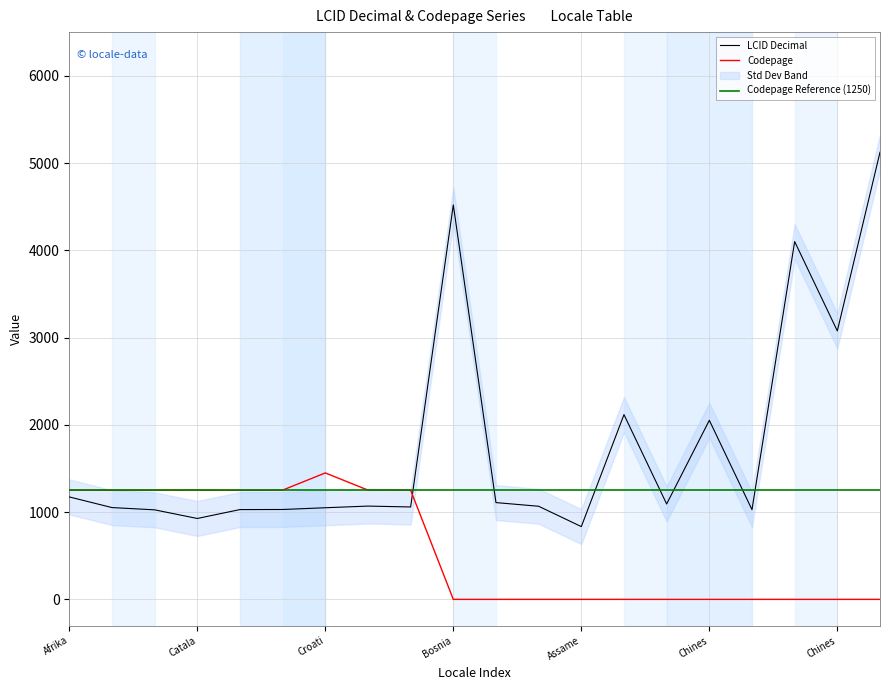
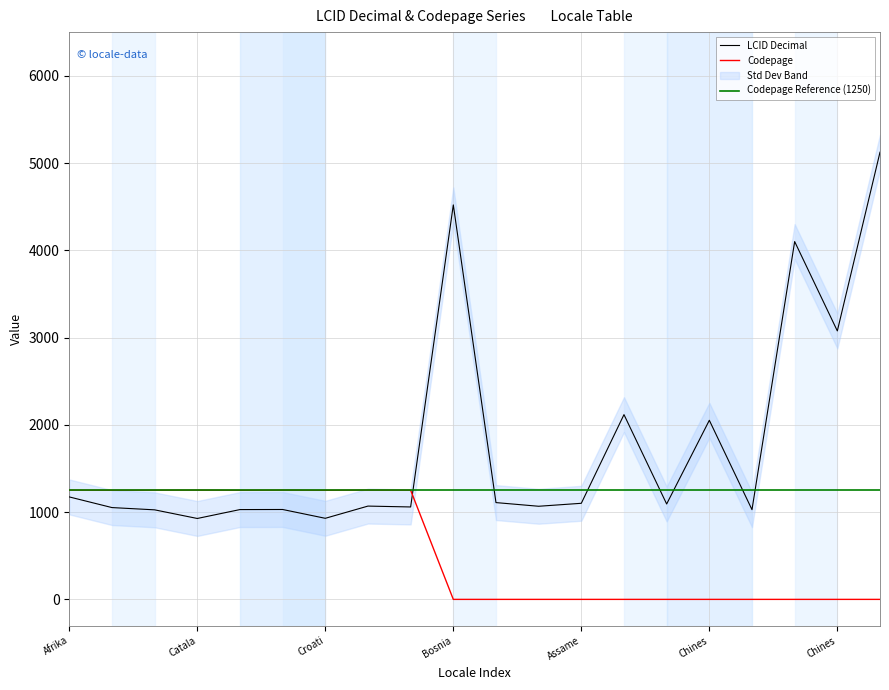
LCID Decimal, Croati: 1100 -> 900
Codepage, Croati: 1400 -> 1300
LCID Decimal, Assame: 800 -> 1100
